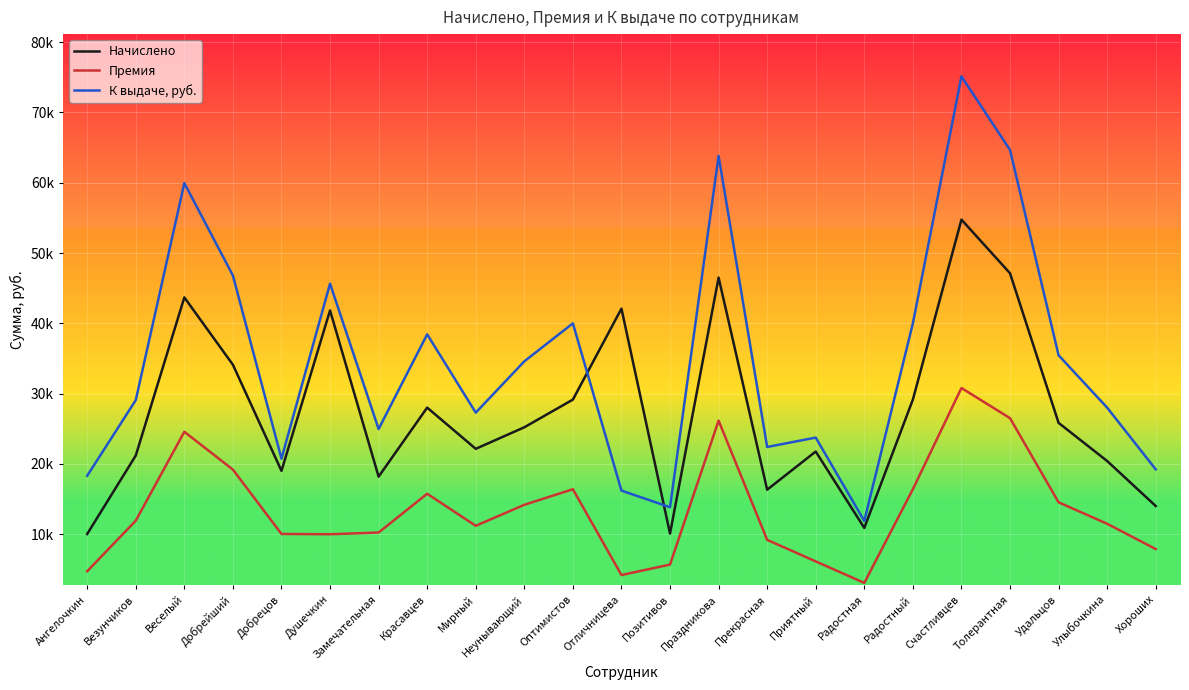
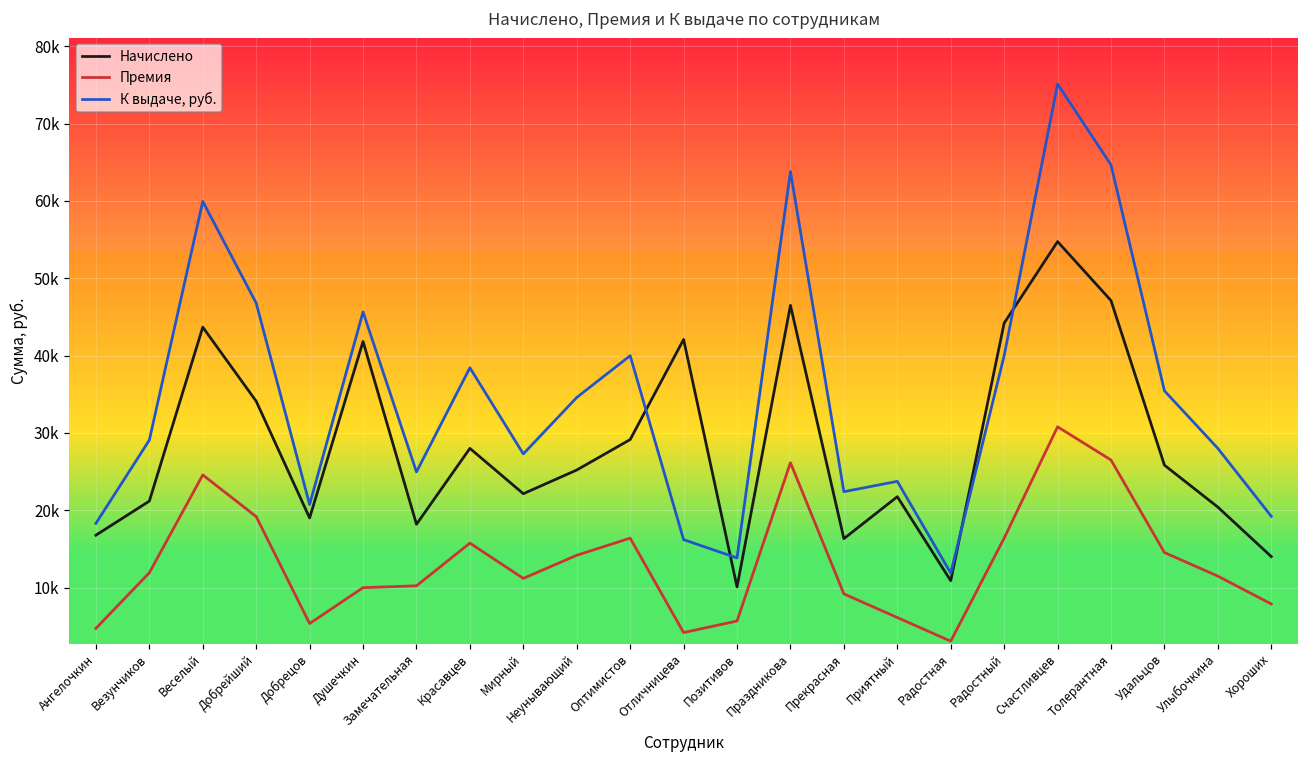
Начислено, Ангелочкин: 10000 -> 17000
Премия, Добрецов: 10000 -> 5000
Начислено, Радостный: 29000 -> 44000
